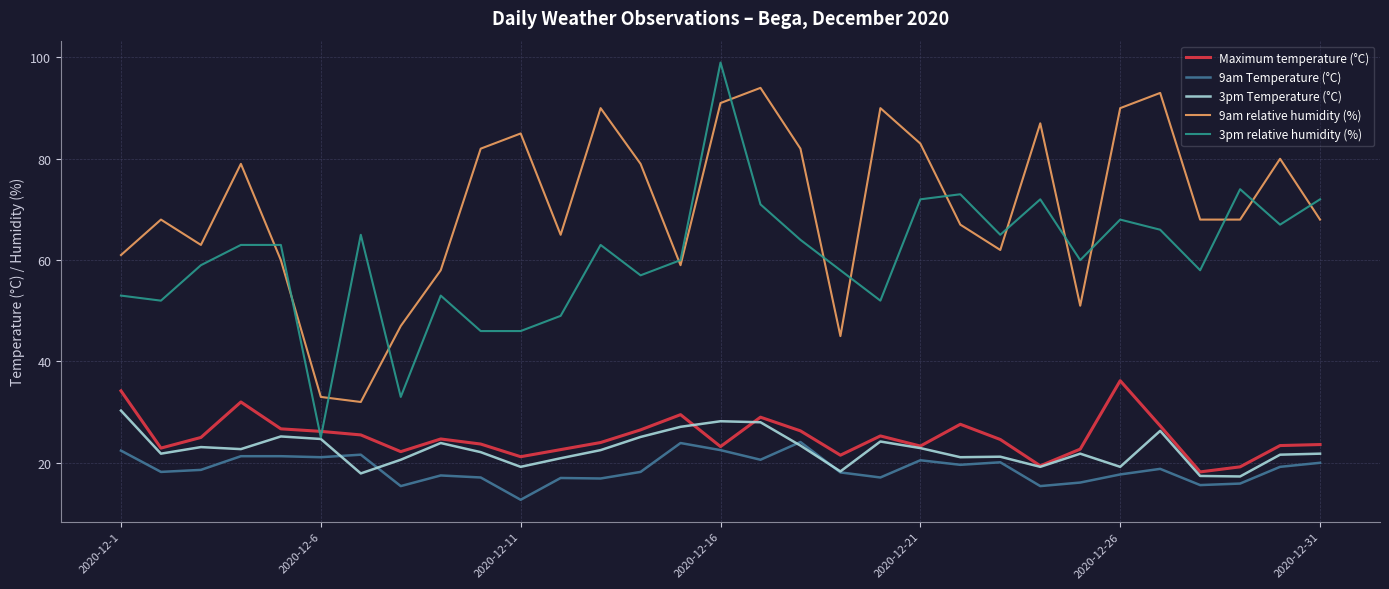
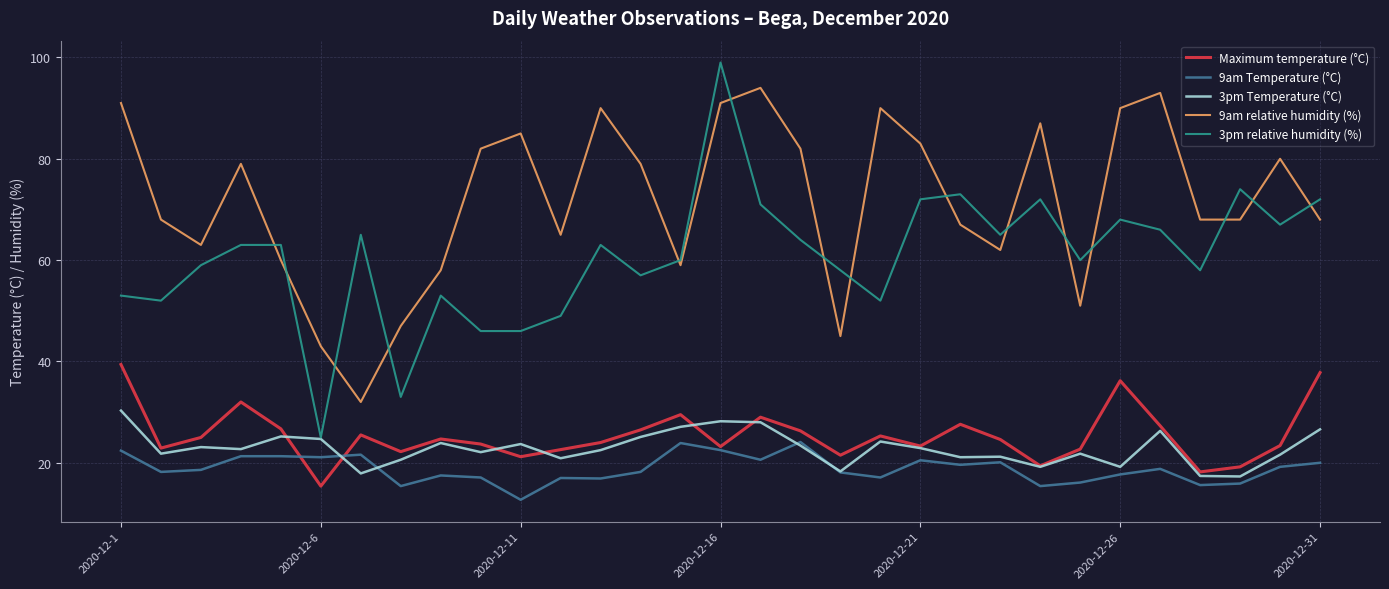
Maximum temperature (°C), 2020-12-1: 34 -> 39
9am relative humidity (%), 2020-12-1: 61 -> 91
Maximum temperature (°C), 2020-12-6: 26 -> 15
9am relative humidity (%), 2020-12-6: 33 -> 43
3pm Temperature (°C), 2020-12-11: 19 -> 24
Maximum temperature (°C), 2020-12-31: 24 -> 38
3pm Temperature (°C), 2020-12-31: 22 -> 27
